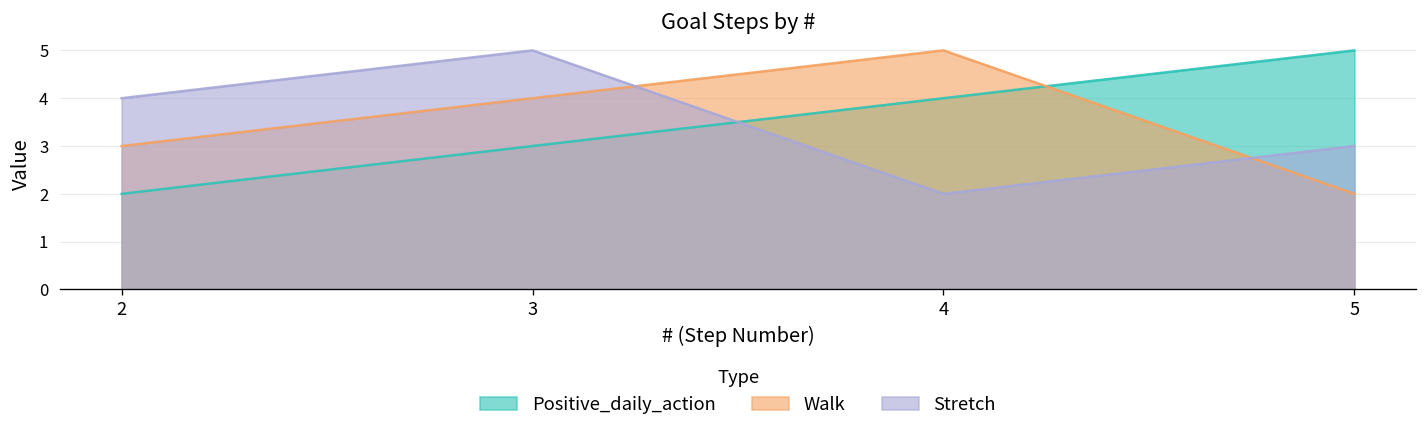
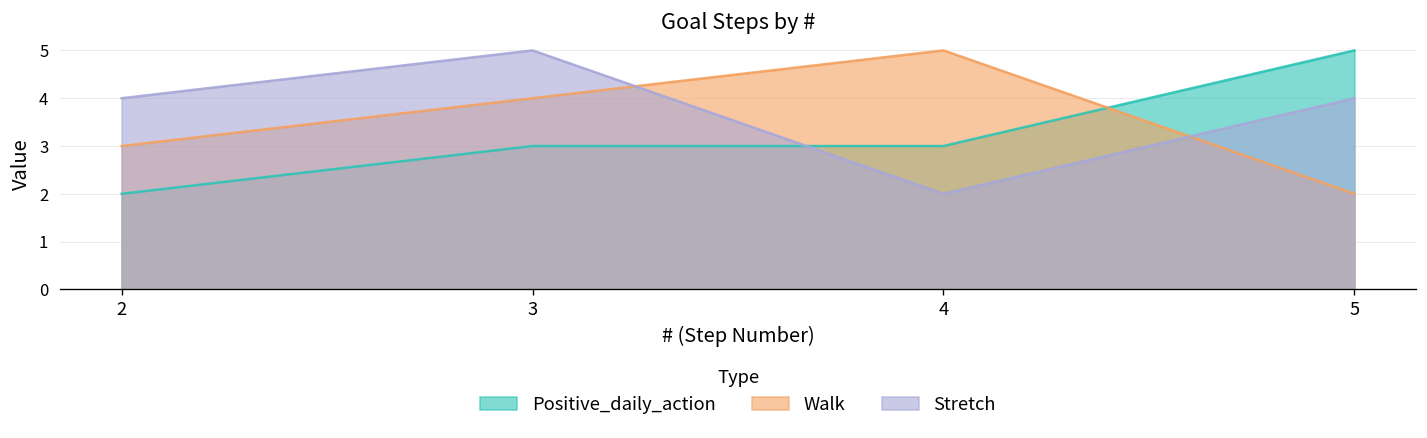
Positive_daily_action, 4: 4 -> 3
Stretch, 5: 3 -> 4
